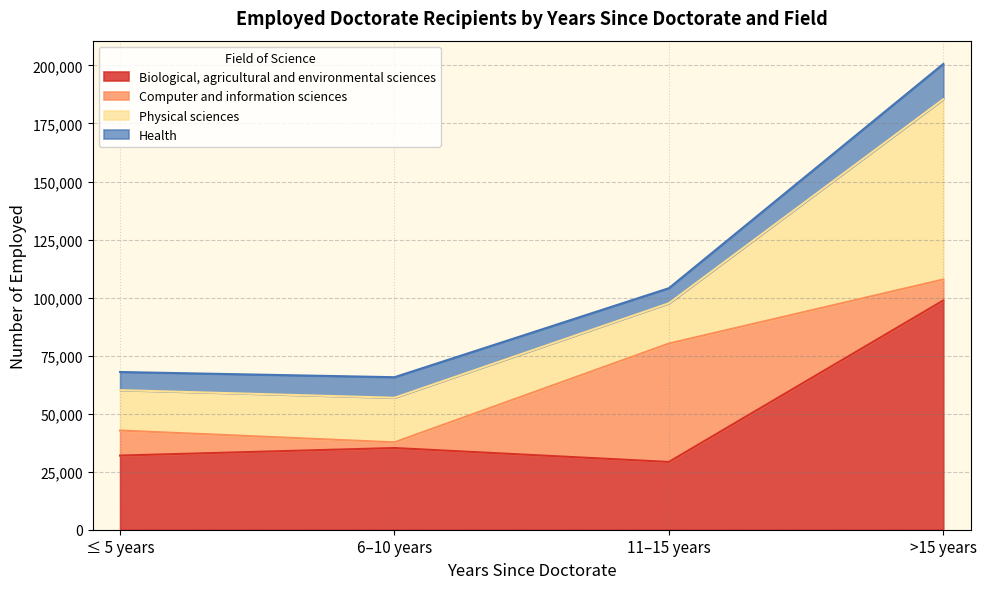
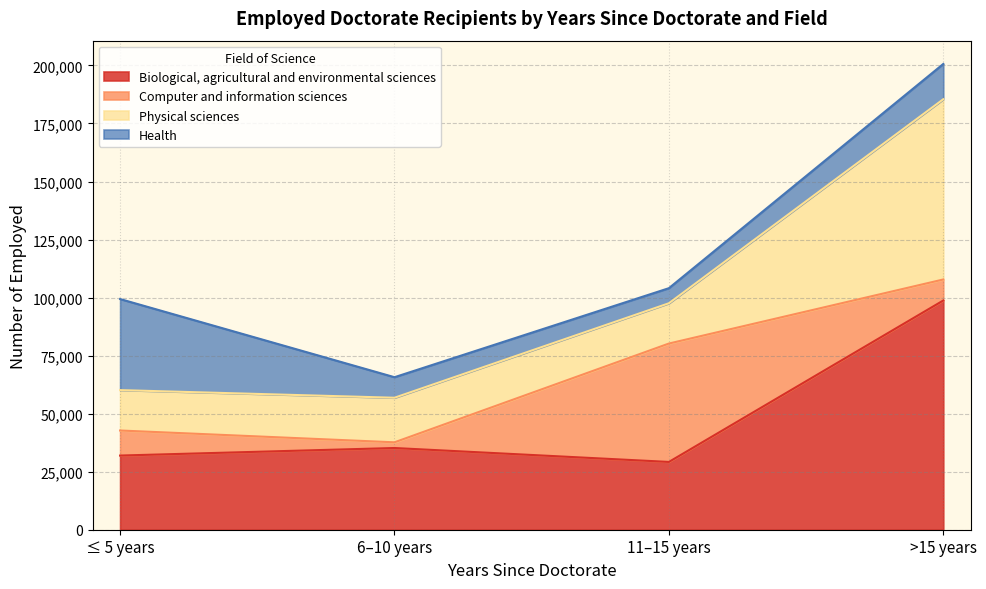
Health, ≤ 5 years: 8,000 -> 39,000
